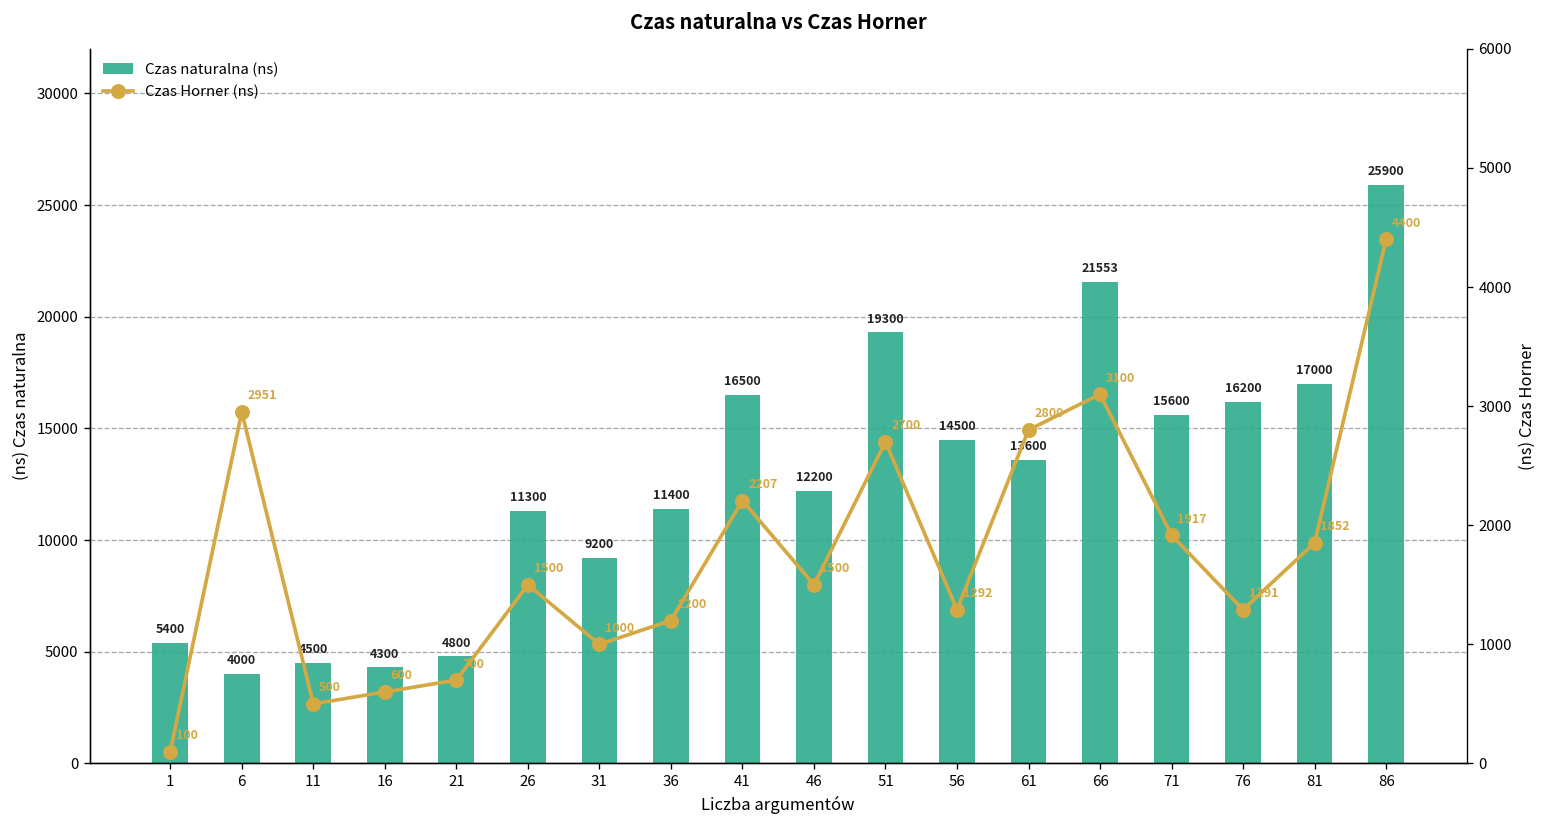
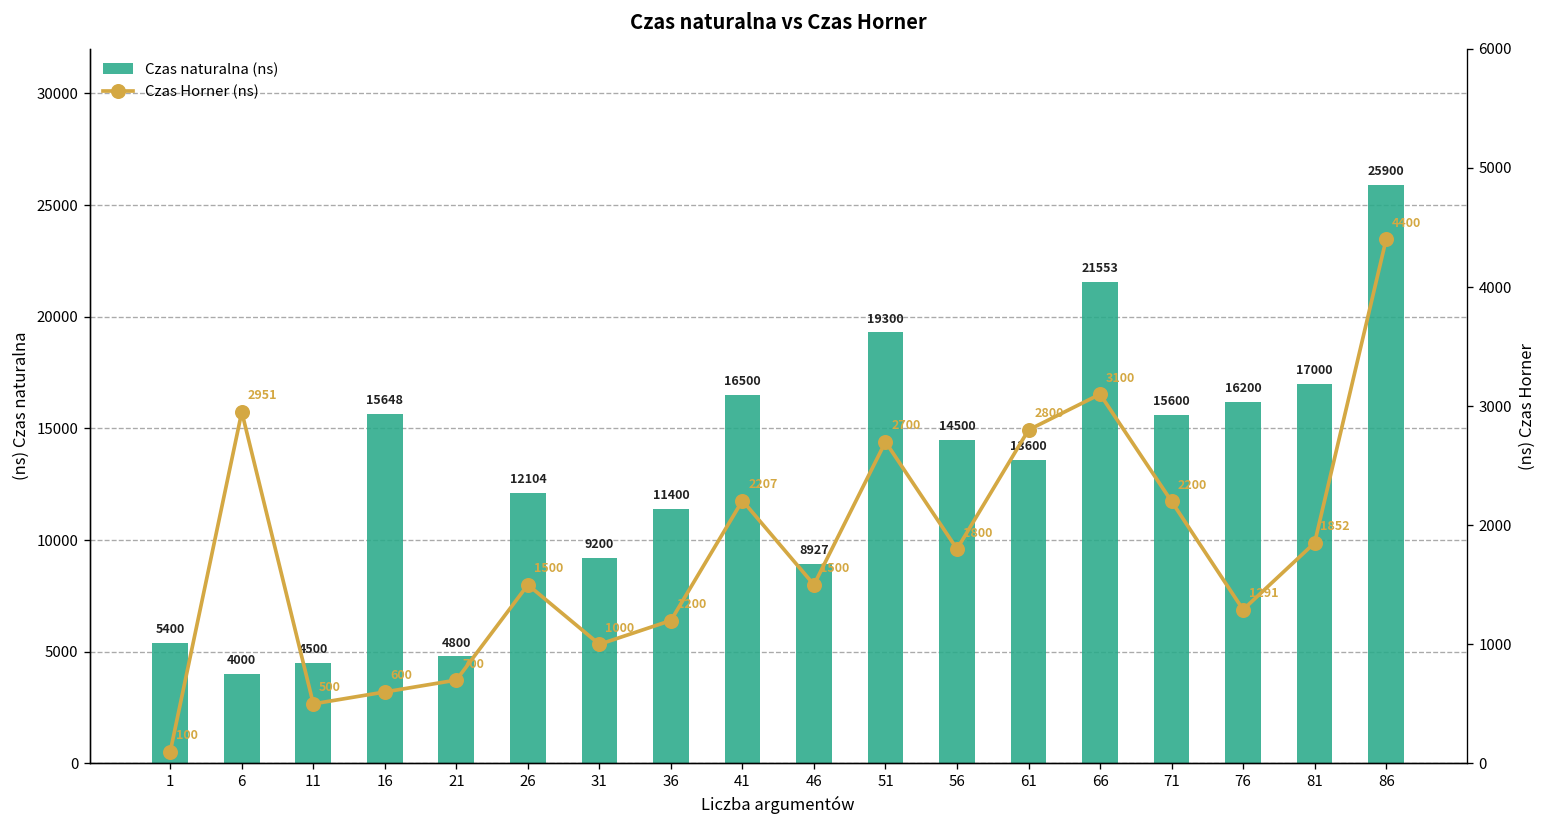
Czas naturalna (ns), 16: 4300 -> 15648
Czas naturalna (ns), 26: 11300 -> 12104
Czas naturalna (ns), 46: 12200 -> 8927
Czas Horner (ns), 56: 1292 -> 1800
Czas Horner (ns), 71: 1917 -> 2200
